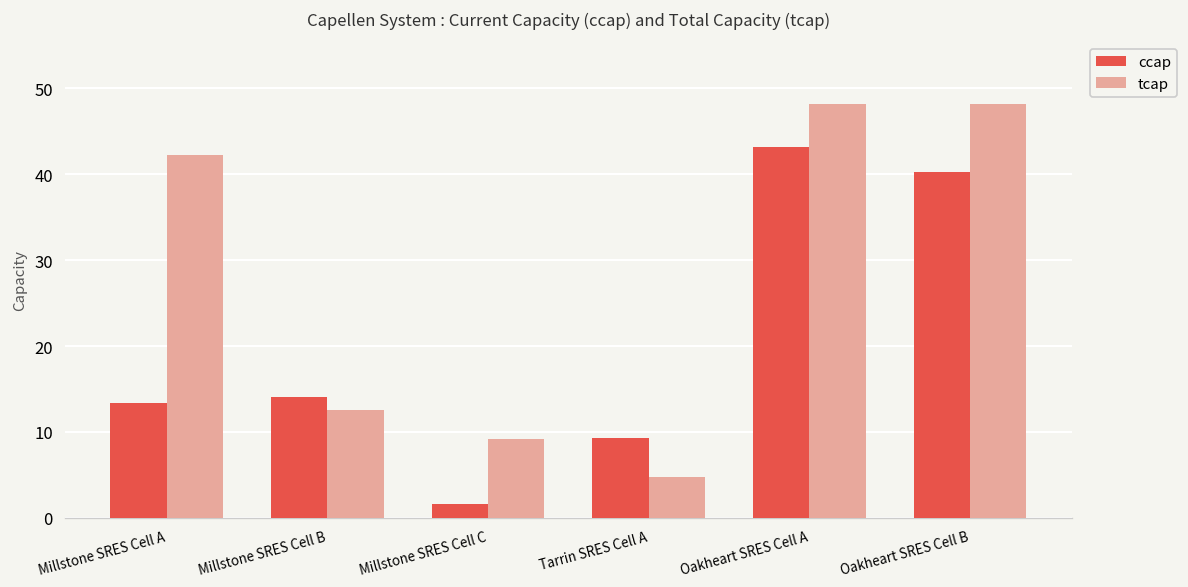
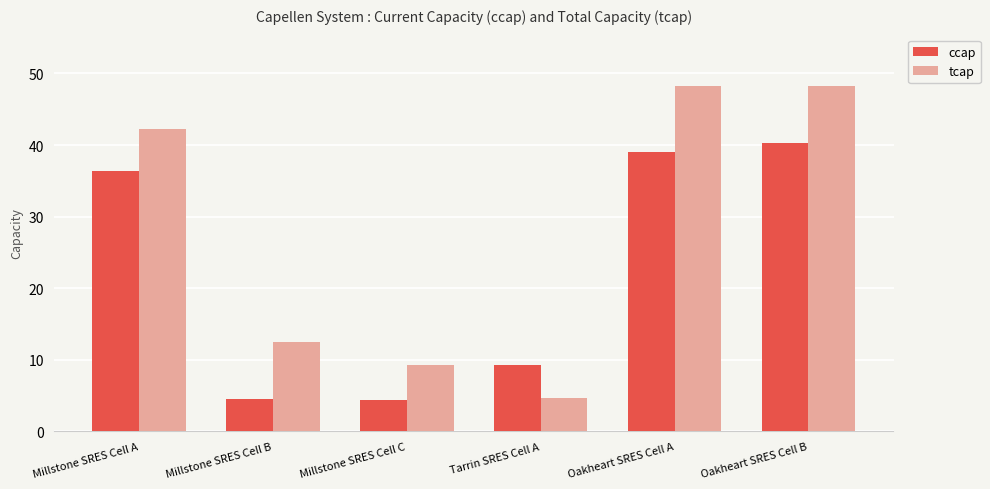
ccap, Millstone SRES Cell A: 13 -> 36
ccap, Millstone SRES Cell B: 14 -> 5
ccap, Millstone SRES Cell C: 2 -> 4
ccap, Oakheart SRES Cell A: 43 -> 39
